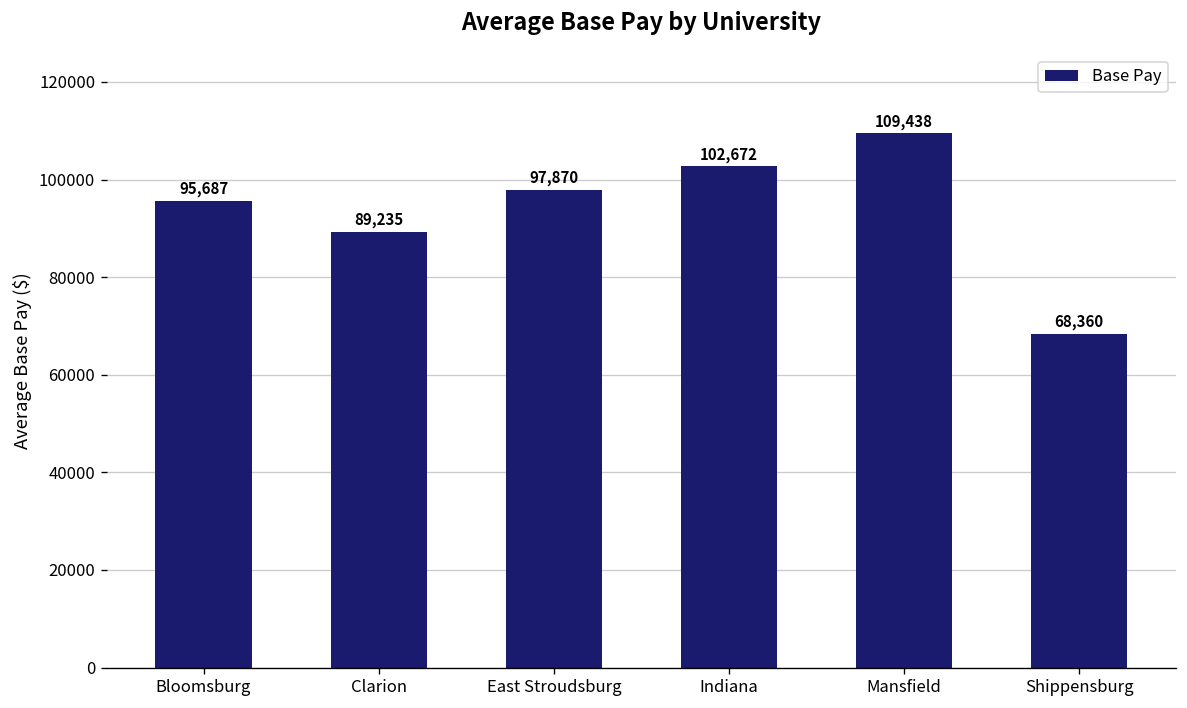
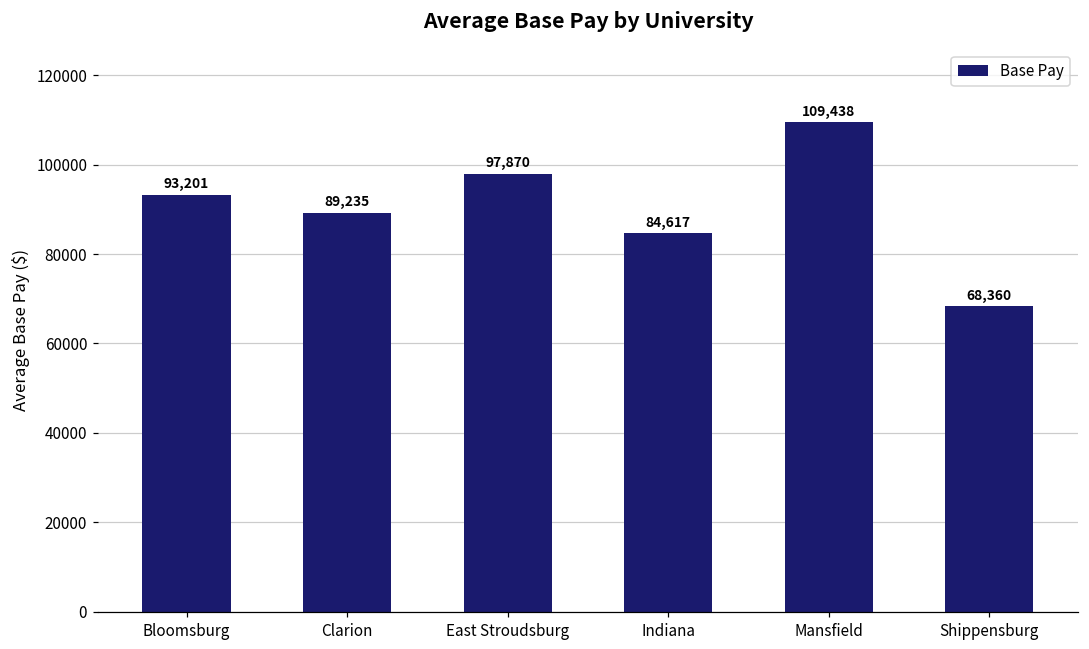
Bloomsburg: 95,687 -> 93,201
Indiana: 102,672 -> 84,617
